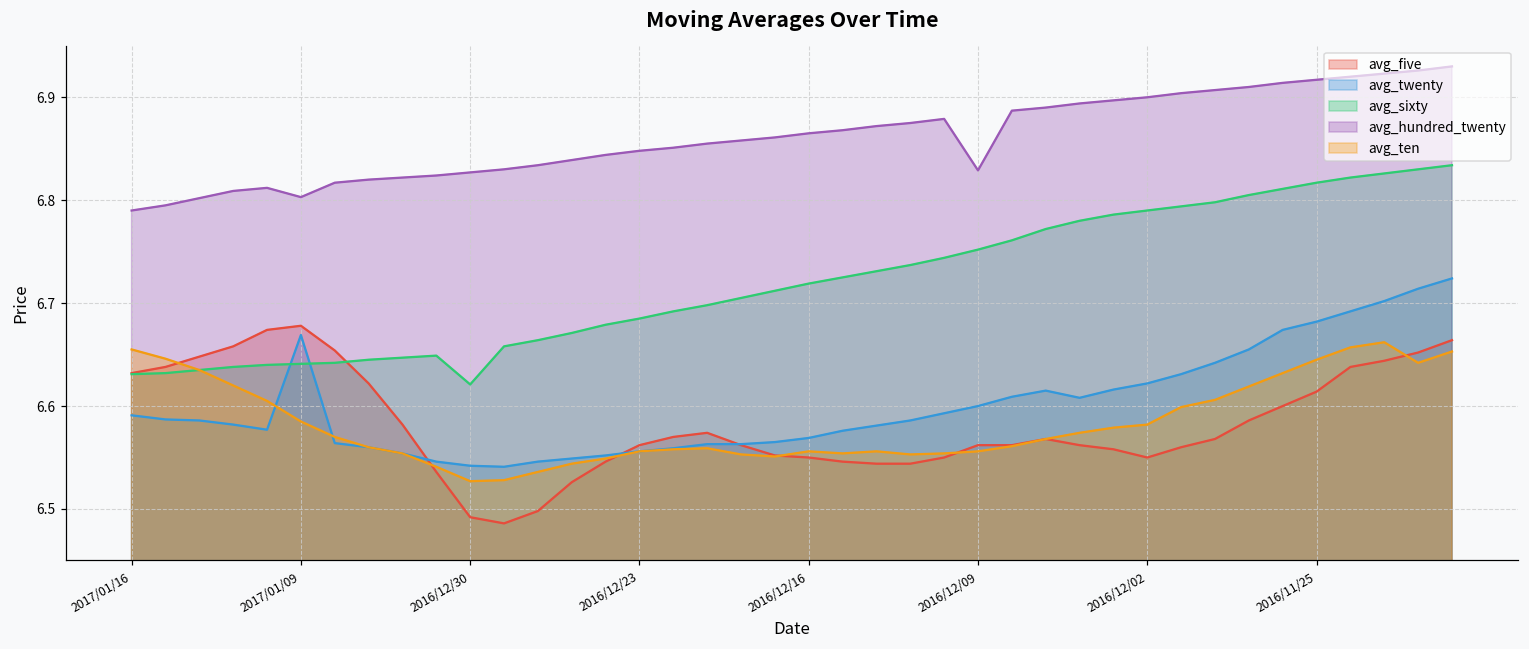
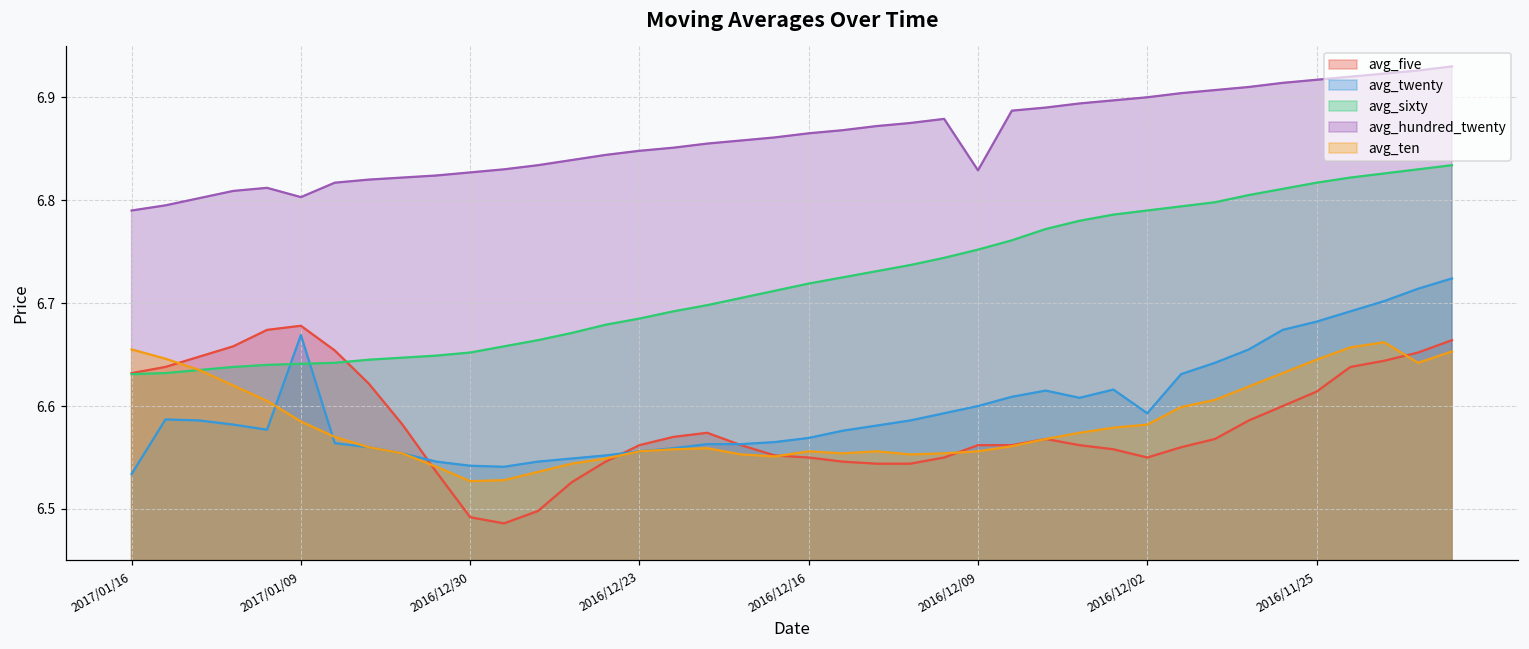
avg_twenty, 2017/01/16: 6.59 -> 6.53
avg_sixty, 2016/12/30: 6.62 -> 6.65
avg_twenty, 2016/12/02: 6.62 -> 6.59
